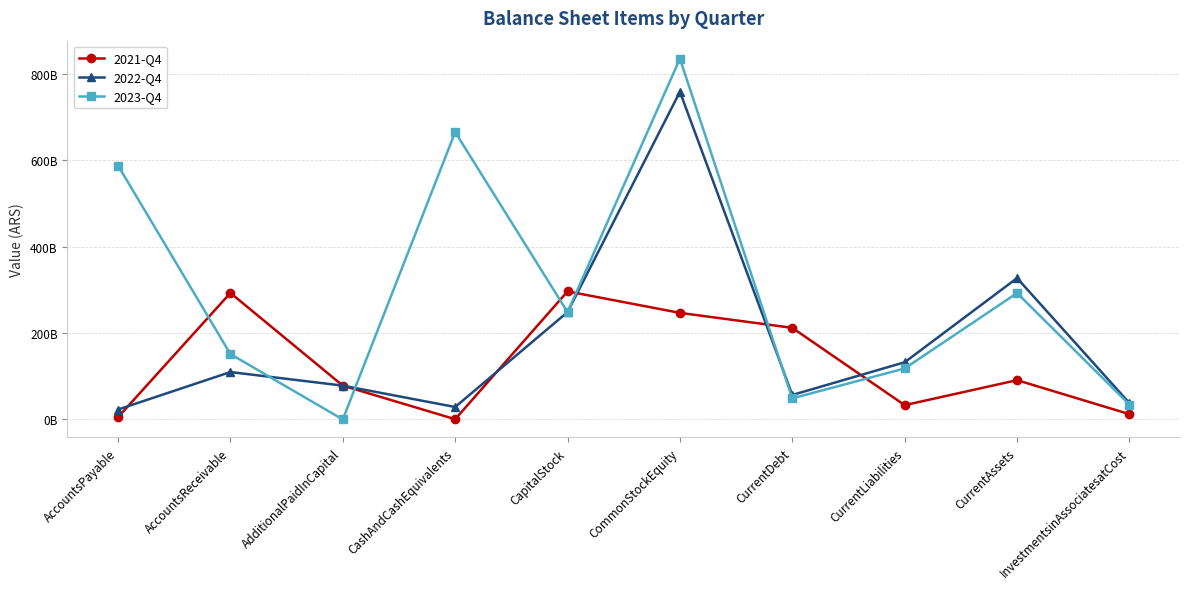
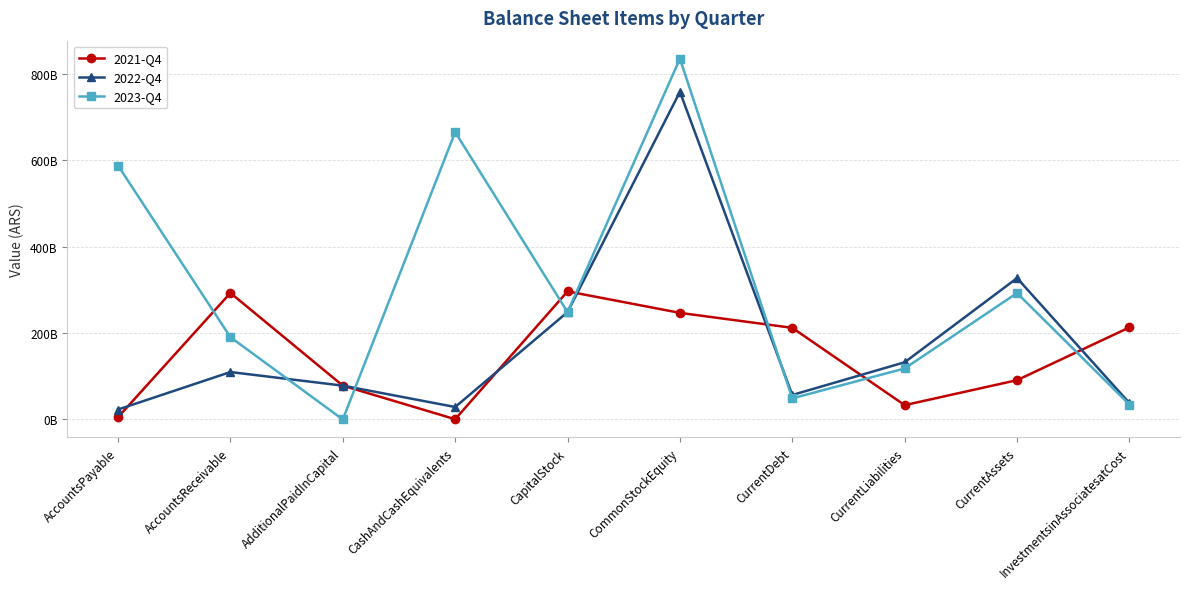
2023-Q4, AccountsReceivable: 150000000000 -> 190000000000
2021-Q4, InvestmentsinAssociatesatCost: 10000000000 -> 210000000000
